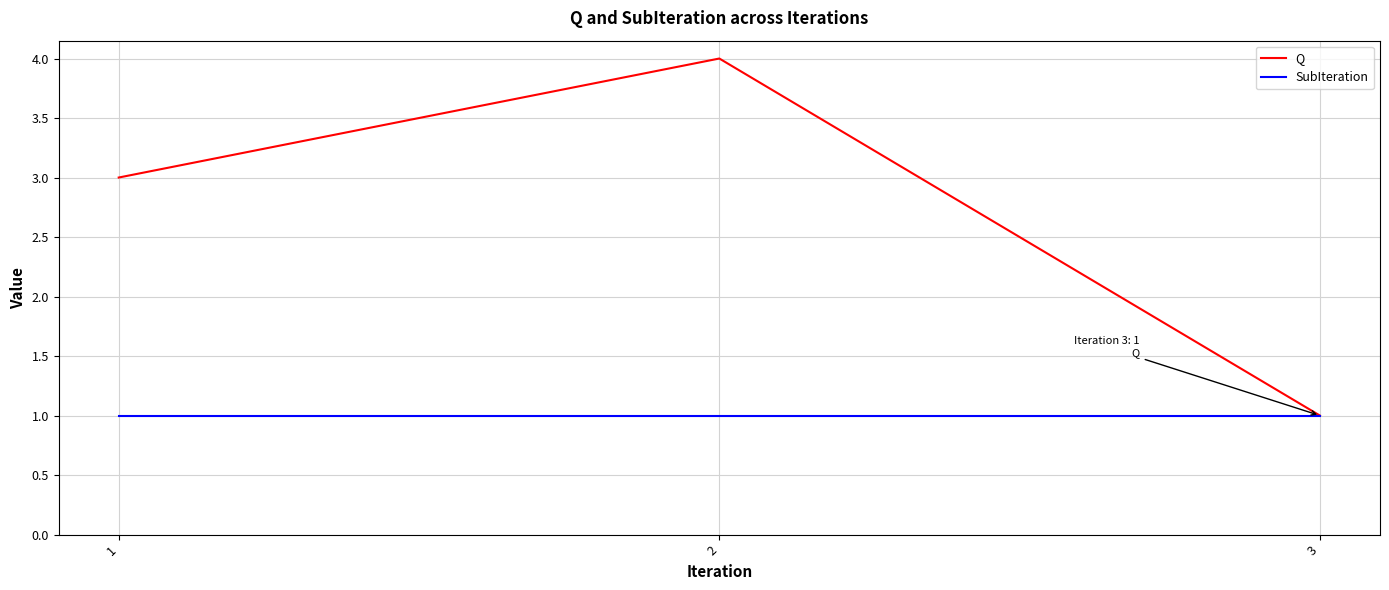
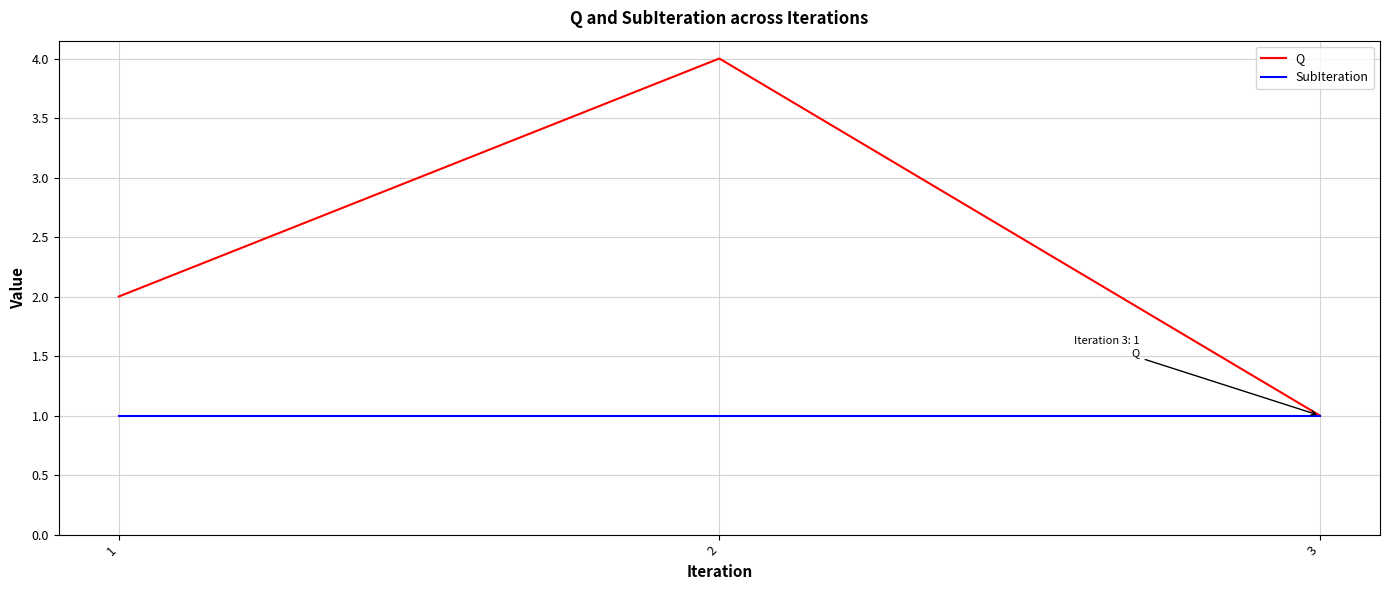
Q, 1: 3 -> 2
